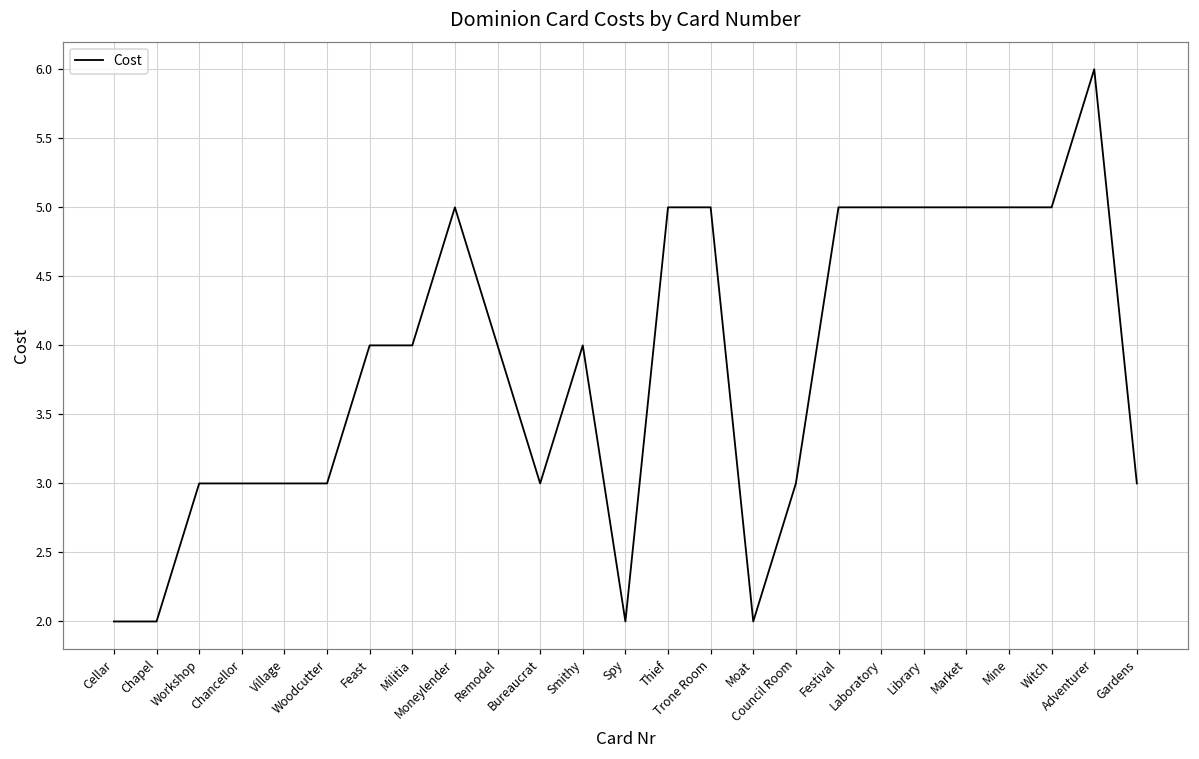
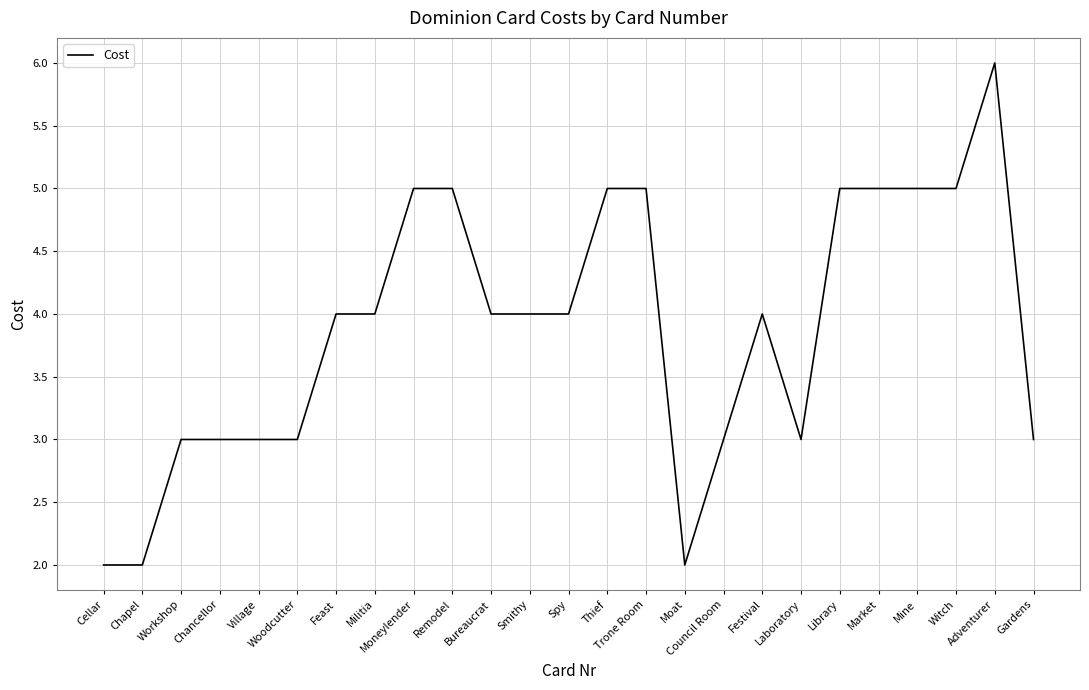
Remodel: 4 -> 5
Bureaucrat: 3 -> 4
Spy: 2 -> 4
Festival: 5 -> 4
Laboratory: 5 -> 3
